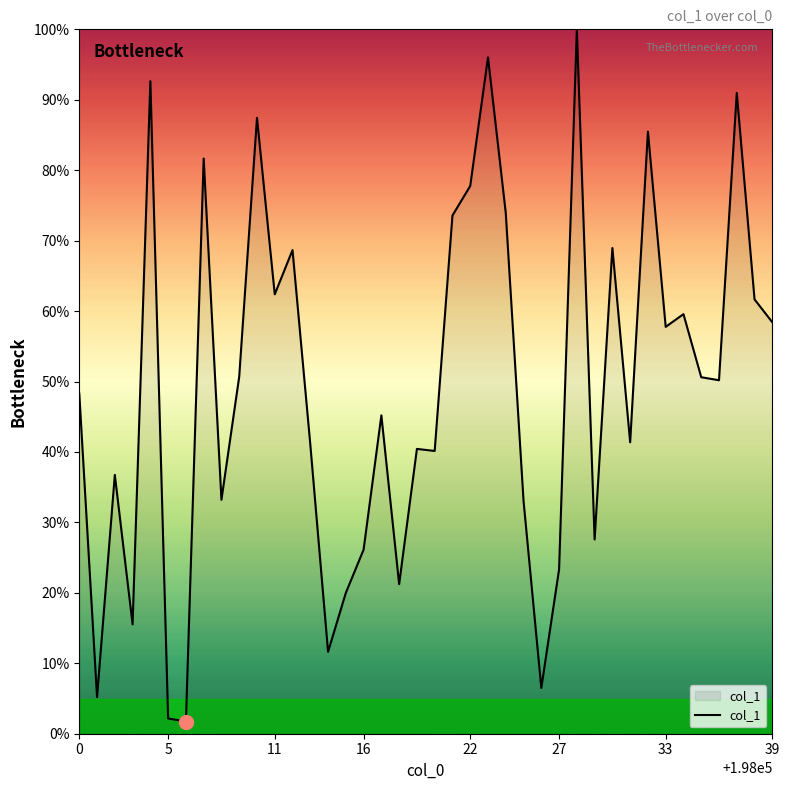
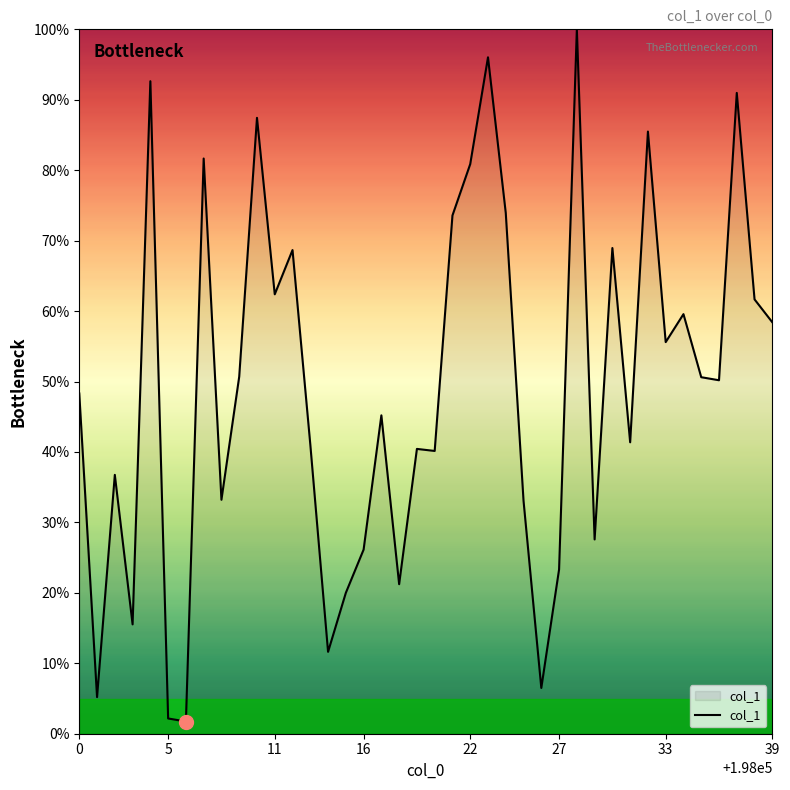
col_1, 22: 78% -> 81%
col_1, 33: 58% -> 56%
